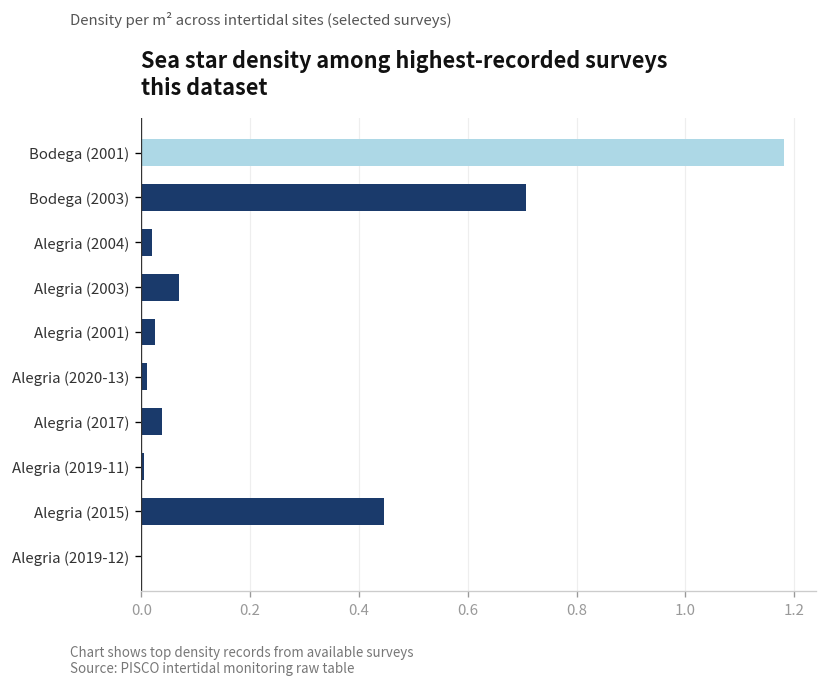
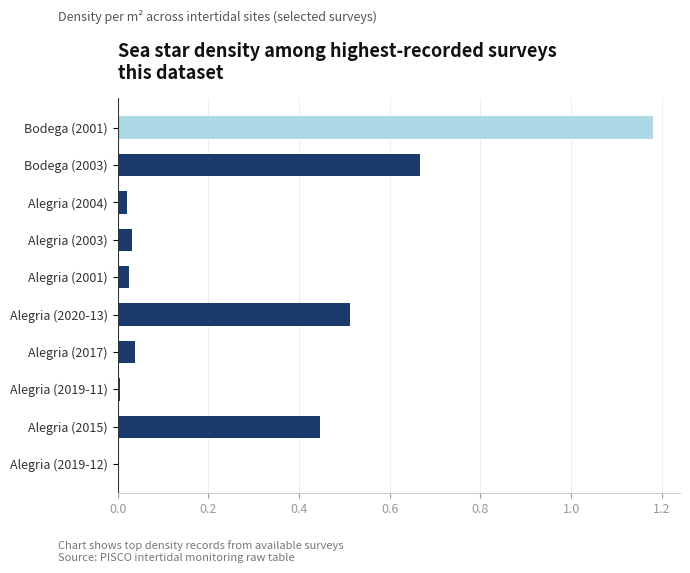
Bodega (2003): 0.71 -> 0.67
Alegria (2003): 0.07 -> 0.03
Alegria (2020-13): 0.01 -> 0.51
